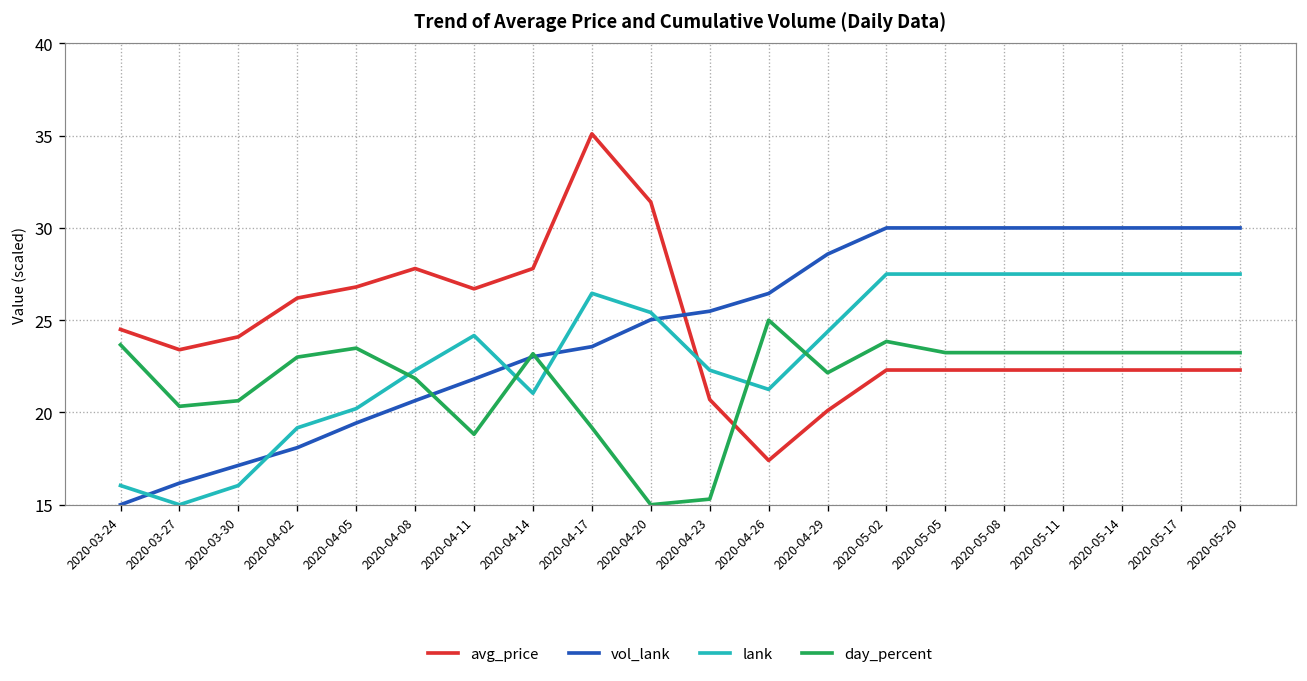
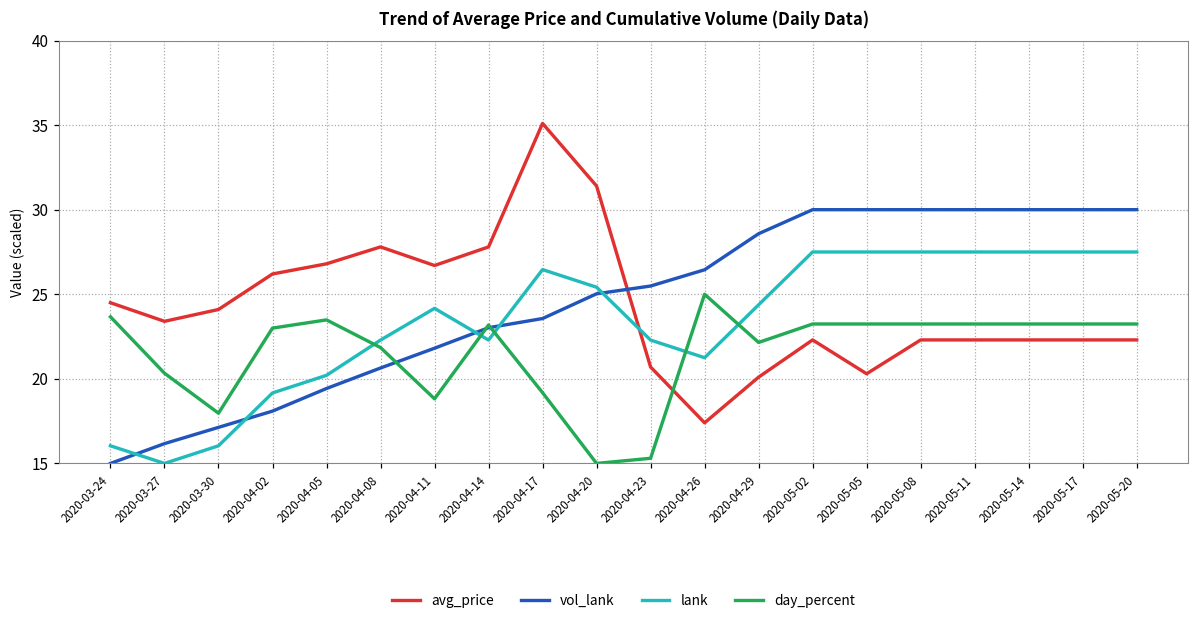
day_percent, 2020-03-30: 20.6 -> 18.0
lank, 2020-04-14: 21.0 -> 22.3
day_percent, 2020-05-02: 23.8 -> 23.2
avg_price, 2020-05-05: 22.3 -> 20.3
